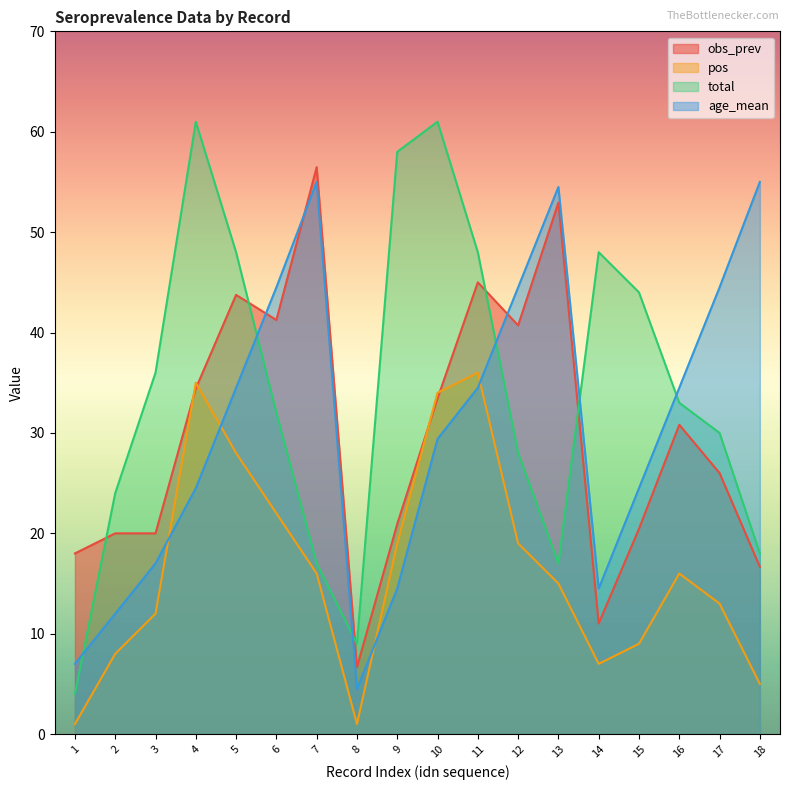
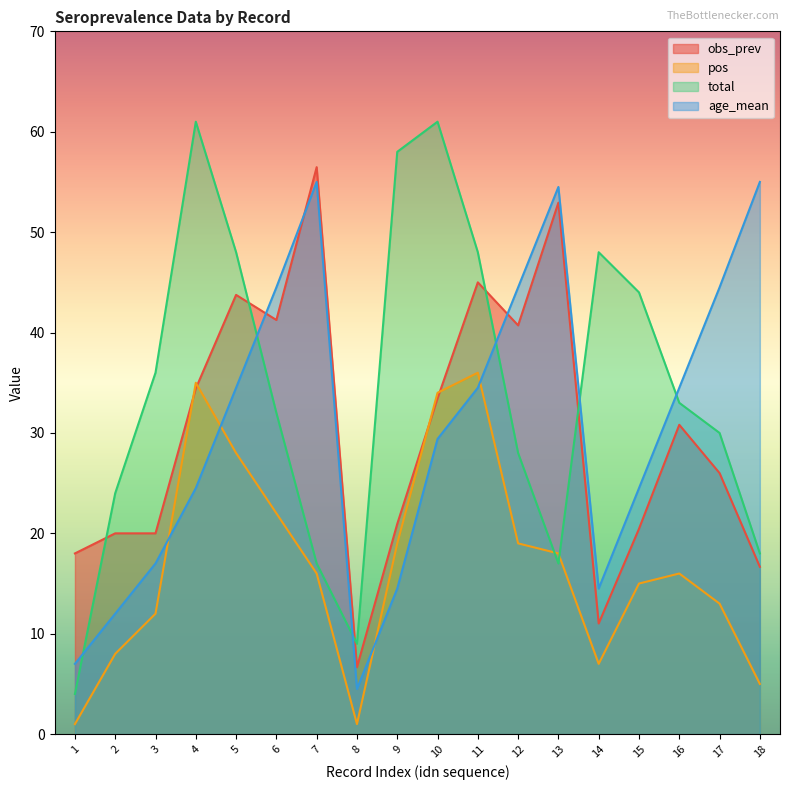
pos, 13: 15 -> 18
pos, 15: 9 -> 15
